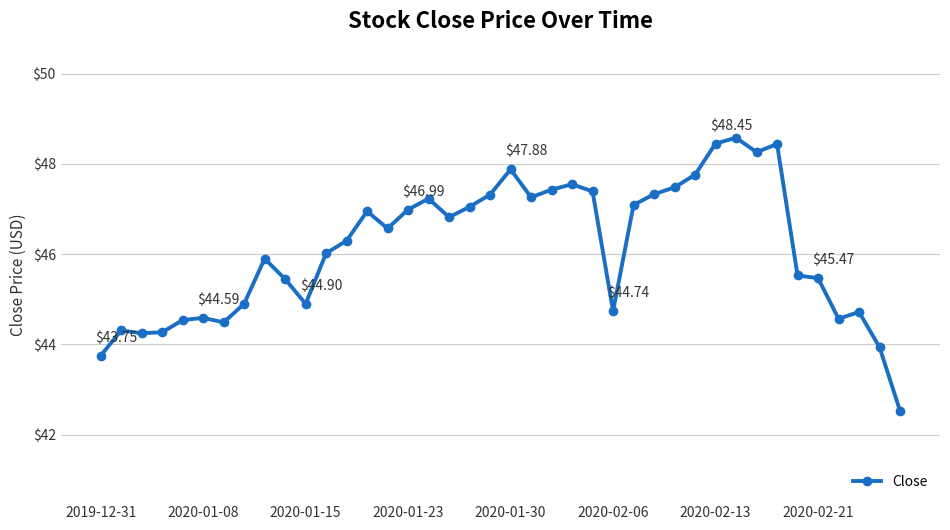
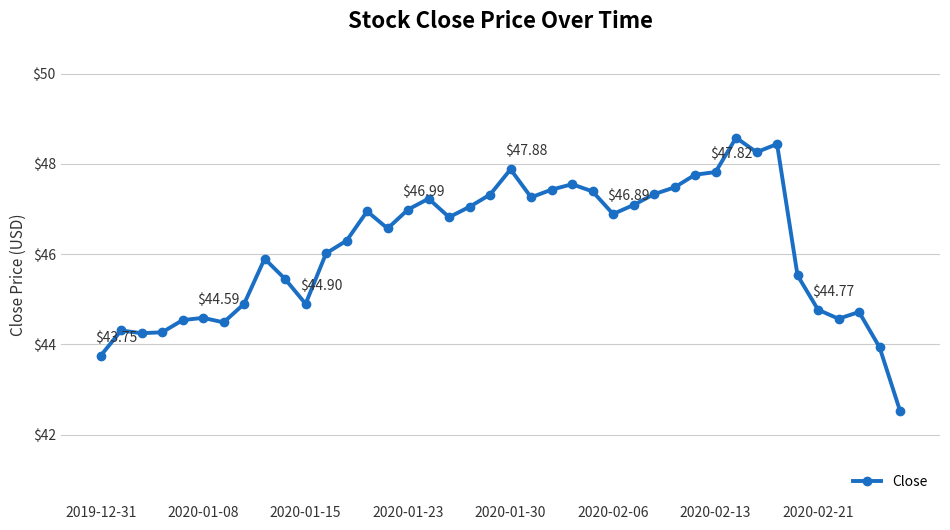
2020-02-06: $44.74 -> $46.89
2020-02-13: $48.45 -> $47.82
2020-02-21: $45.47 -> $44.77
